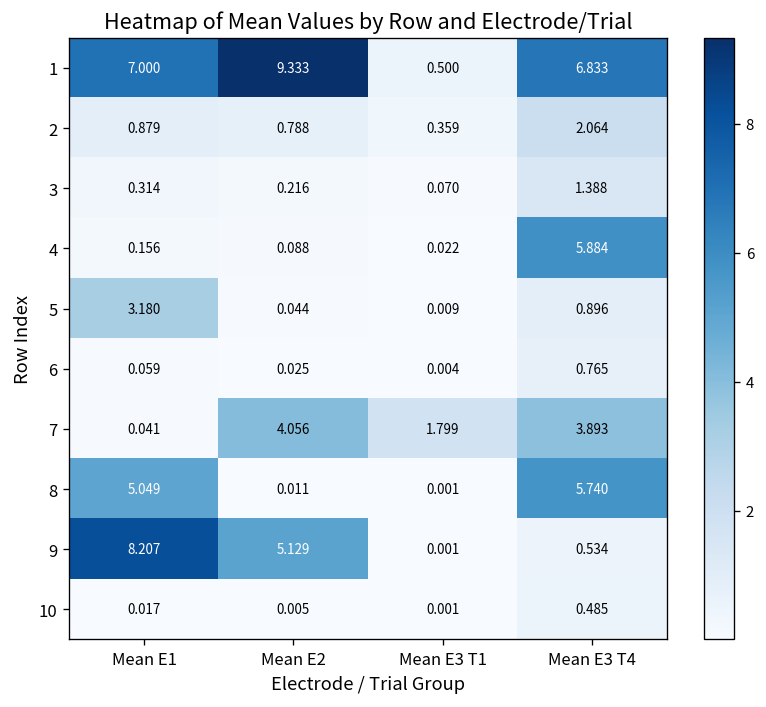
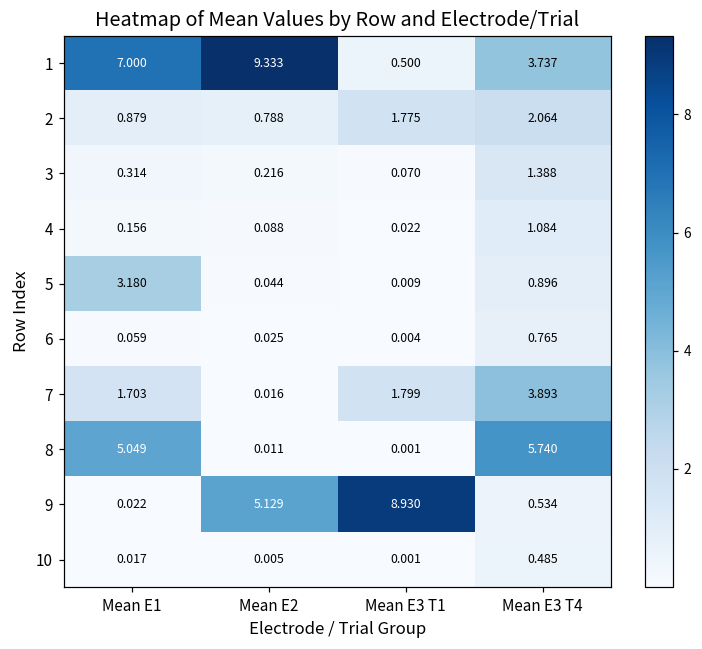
1, Mean E3 T4: 6.833 -> 3.737
2, Mean E3 T1: 0.359 -> 1.775
4, Mean E3 T4: 5.884 -> 1.084
7, Mean E1: 0.041 -> 1.703
7, Mean E2: 4.056 -> 0.016
9, Mean E1: 8.207 -> 0.022
9, Mean E3 T1: 0.001 -> 8.930
